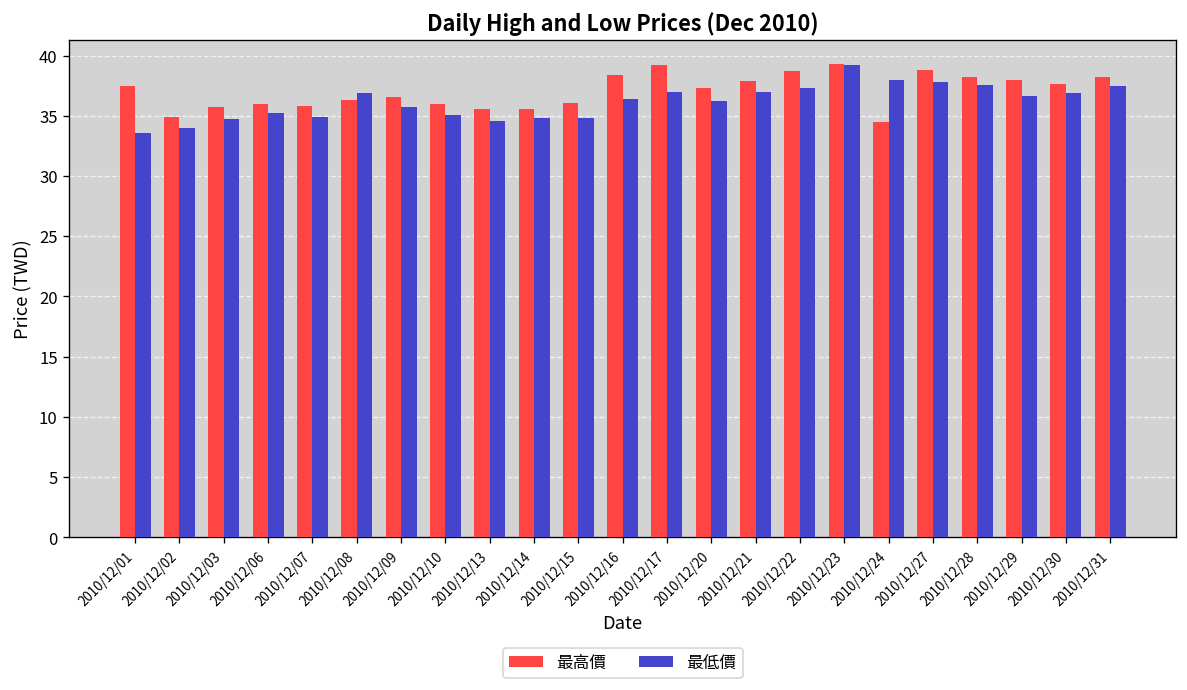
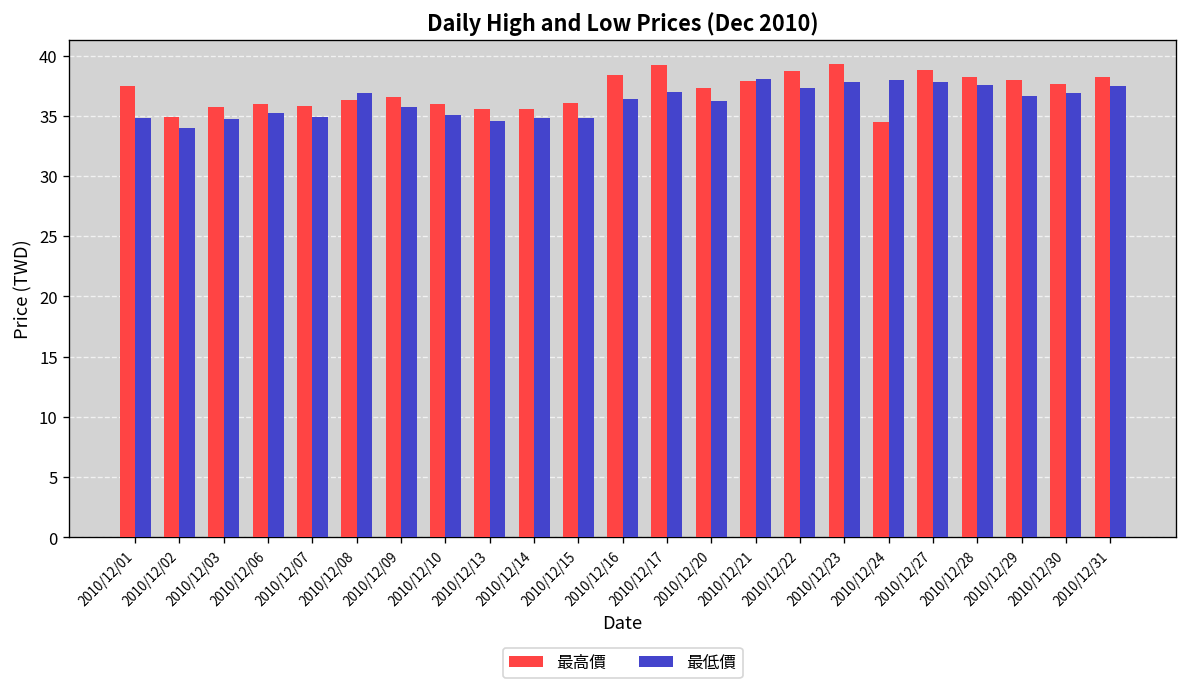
最低價, 2010/12/01: 33.6 -> 34.8
最低價, 2010/12/21: 37.0 -> 38.1
最低價, 2010/12/23: 39.2 -> 37.8
